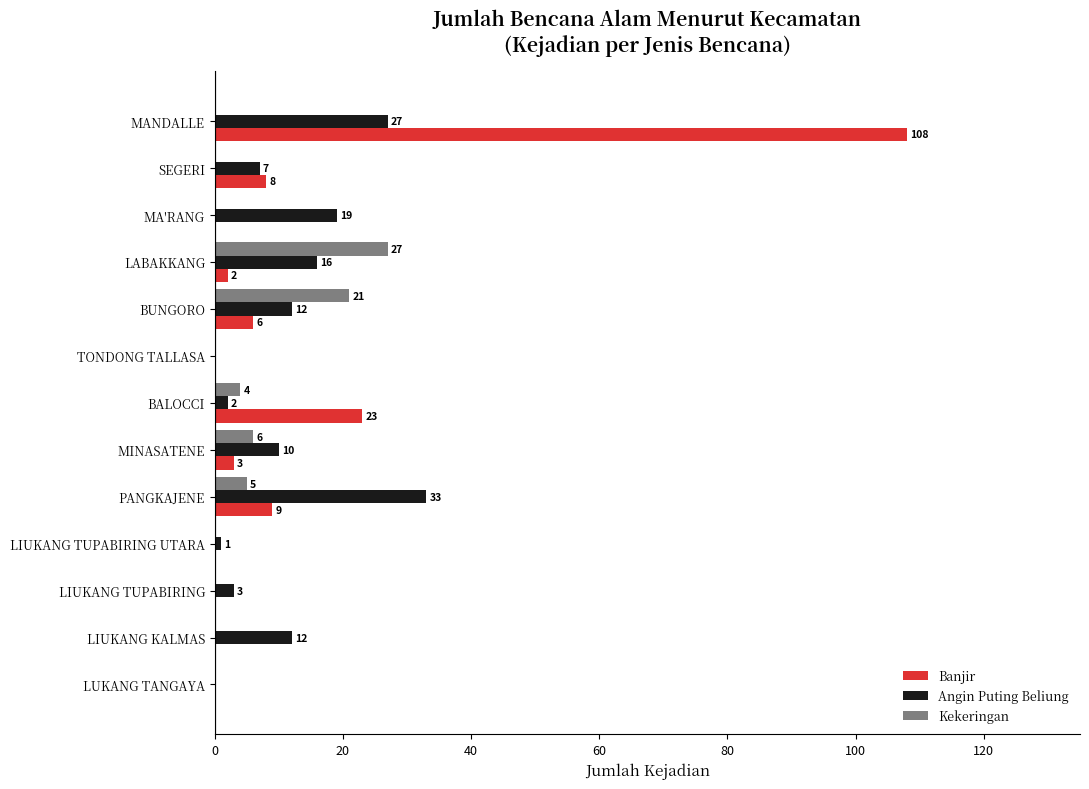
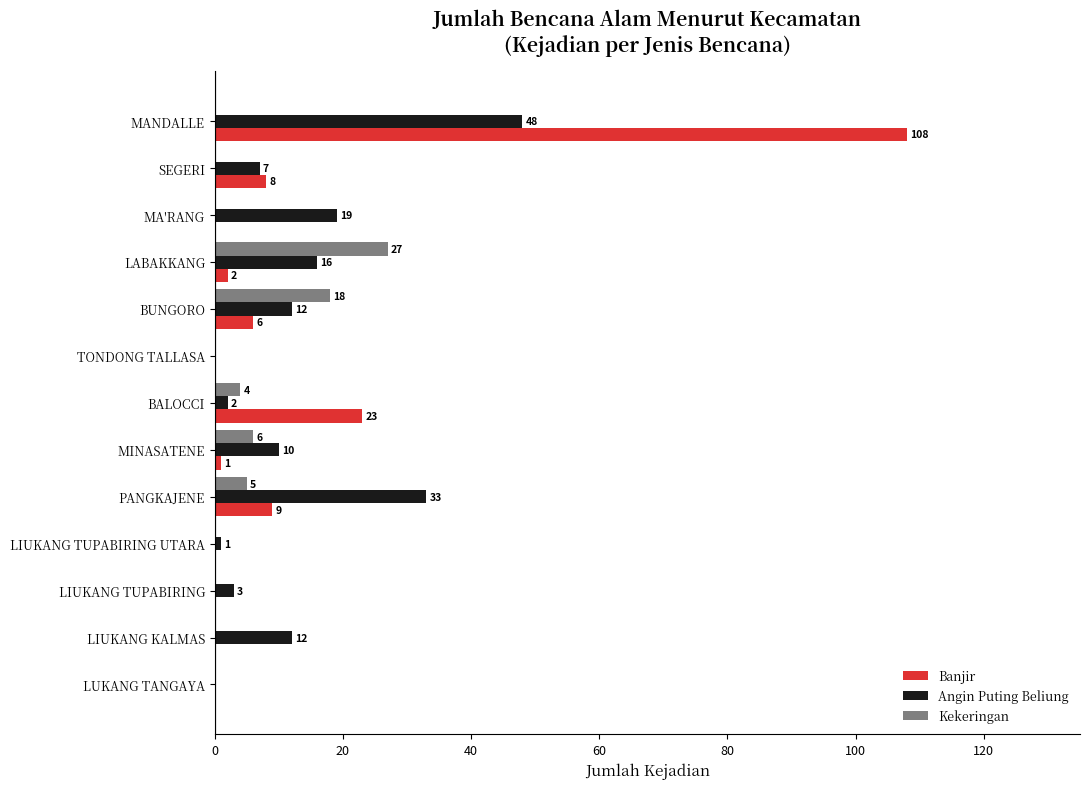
Angin Puting Beliung, MANDALLE: 27 -> 48
Kekeringan, BUNGORO: 21 -> 18
Banjir, MINASATENE: 3 -> 1
